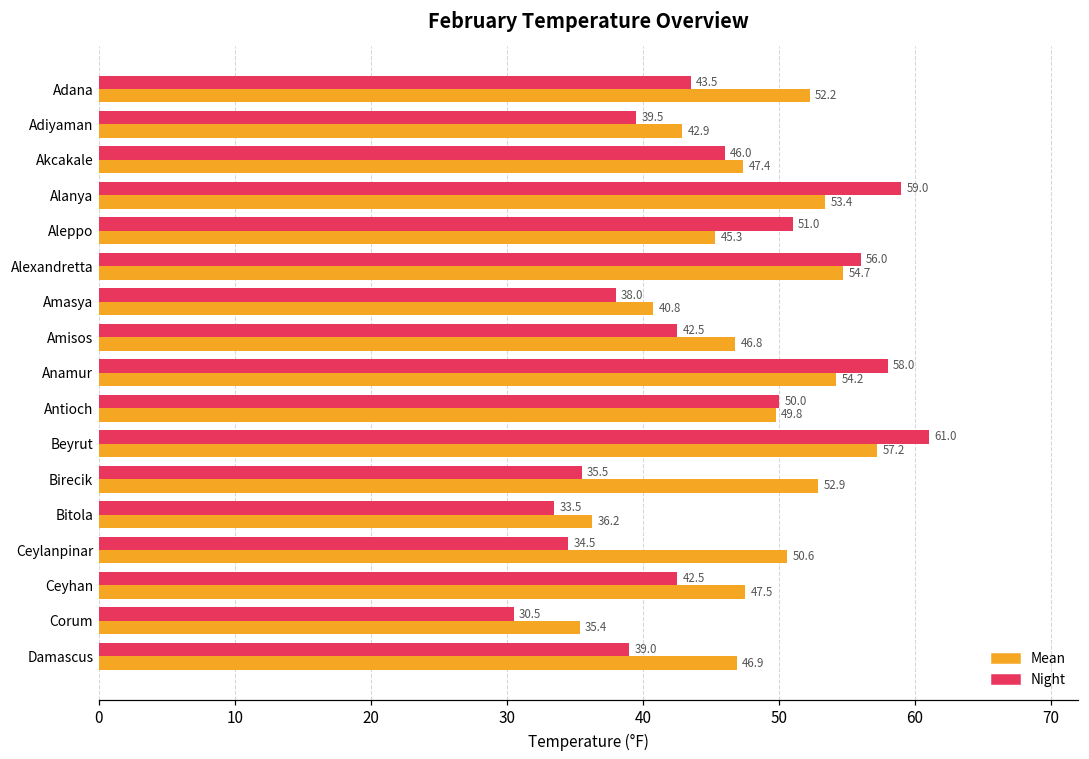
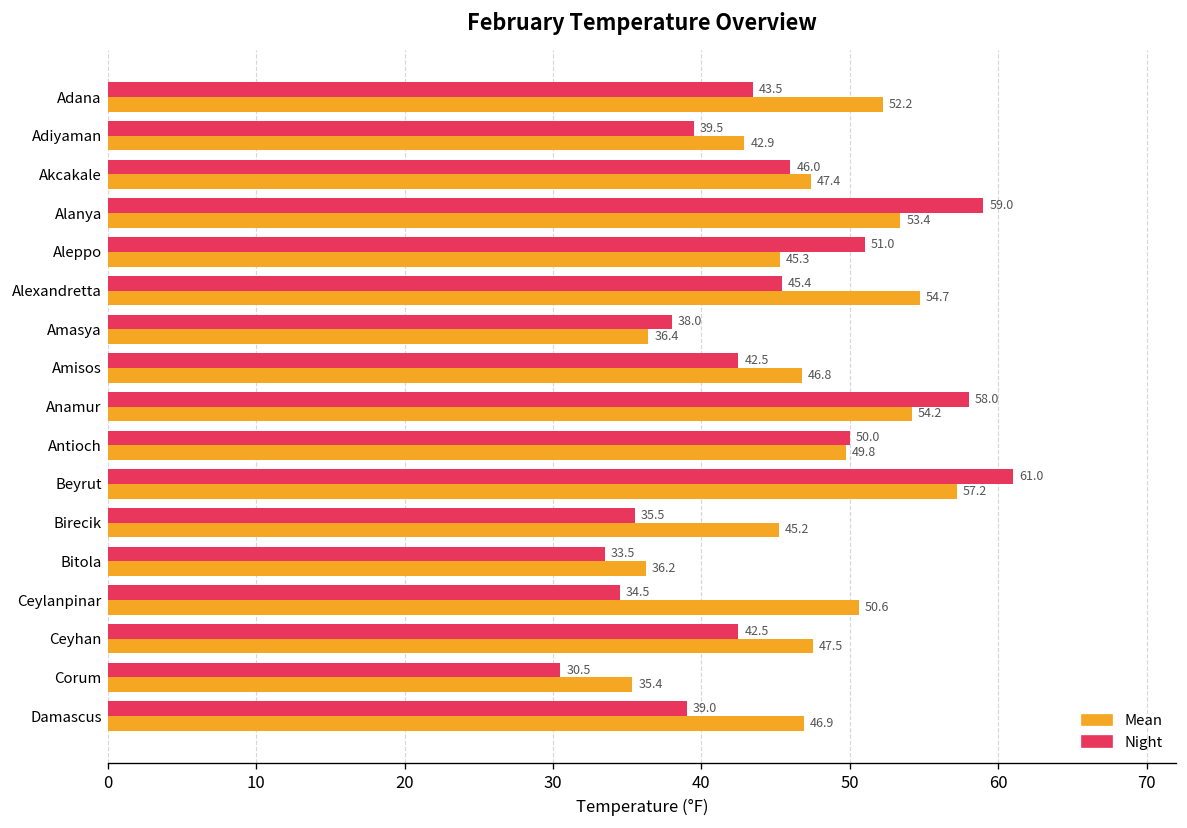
Night, Alexandretta: 56.0 -> 45.4
Mean, Amasya: 40.8 -> 36.4
Mean, Birecik: 52.9 -> 45.2
